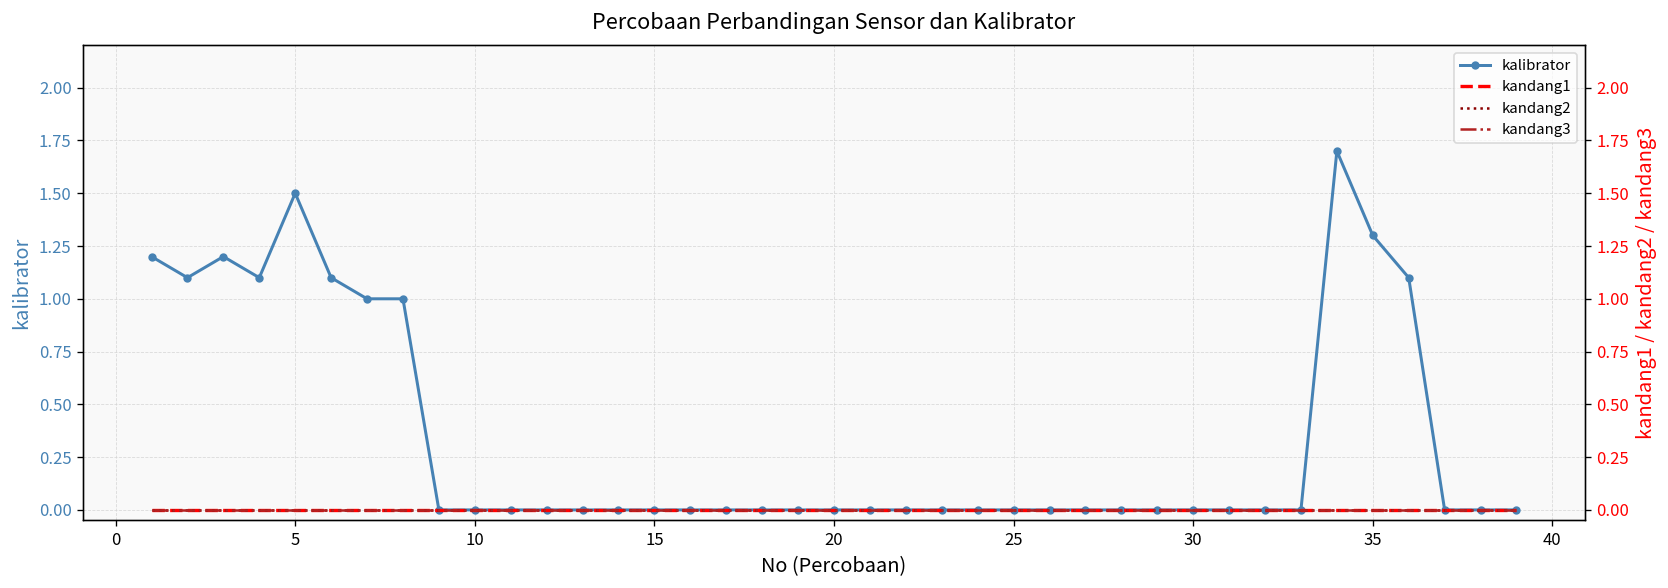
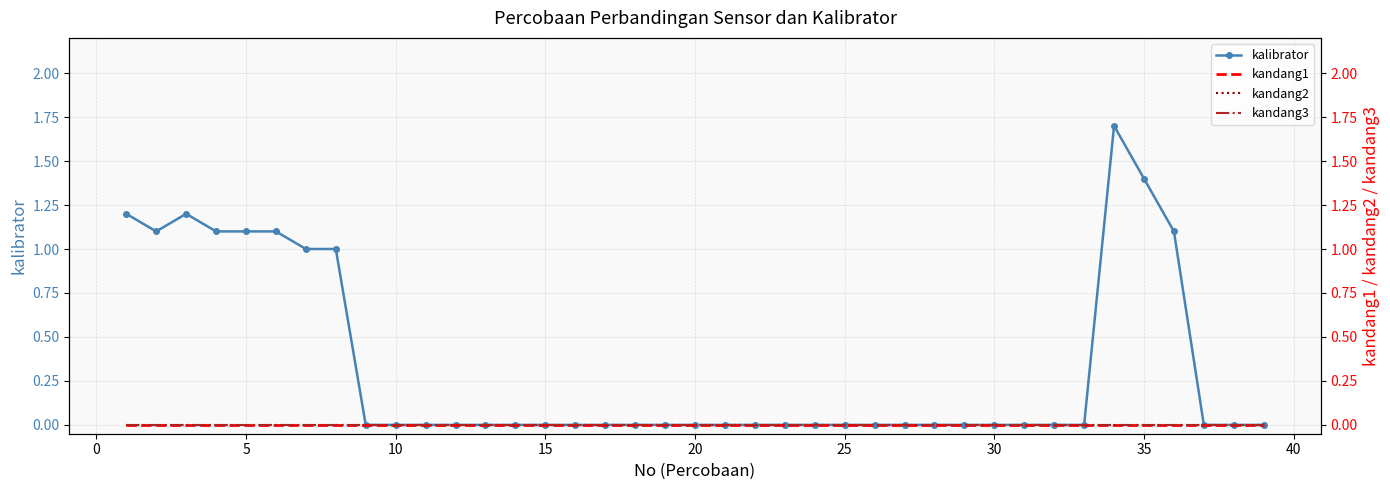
kalibrator, 5: 1.5 -> 1.1
kalibrator, 35: 1.3 -> 1.4
